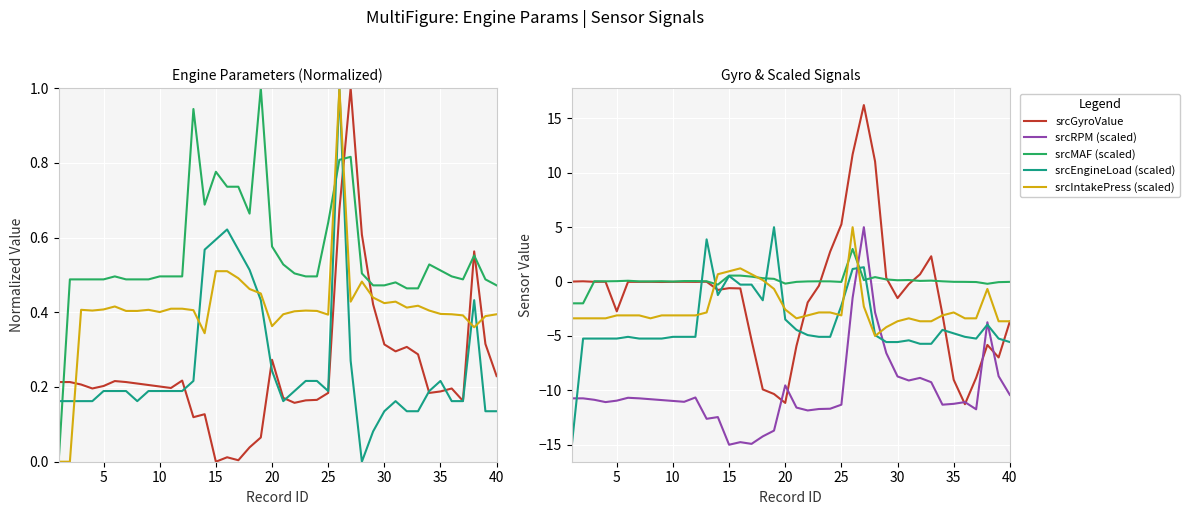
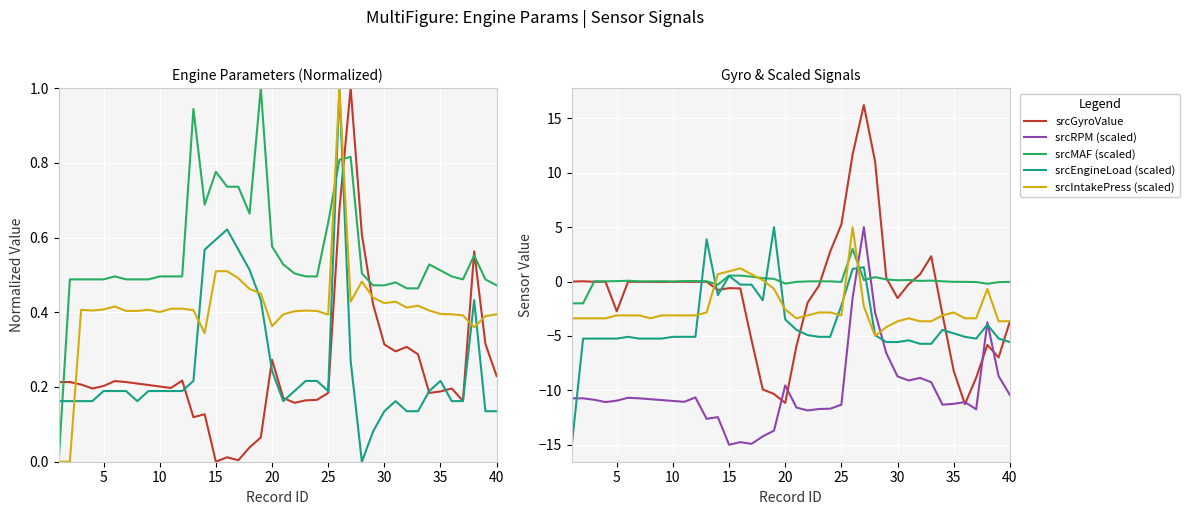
Gyro & Scaled Signals, srcGyroValue, 35: -9.0 -> -8.2
